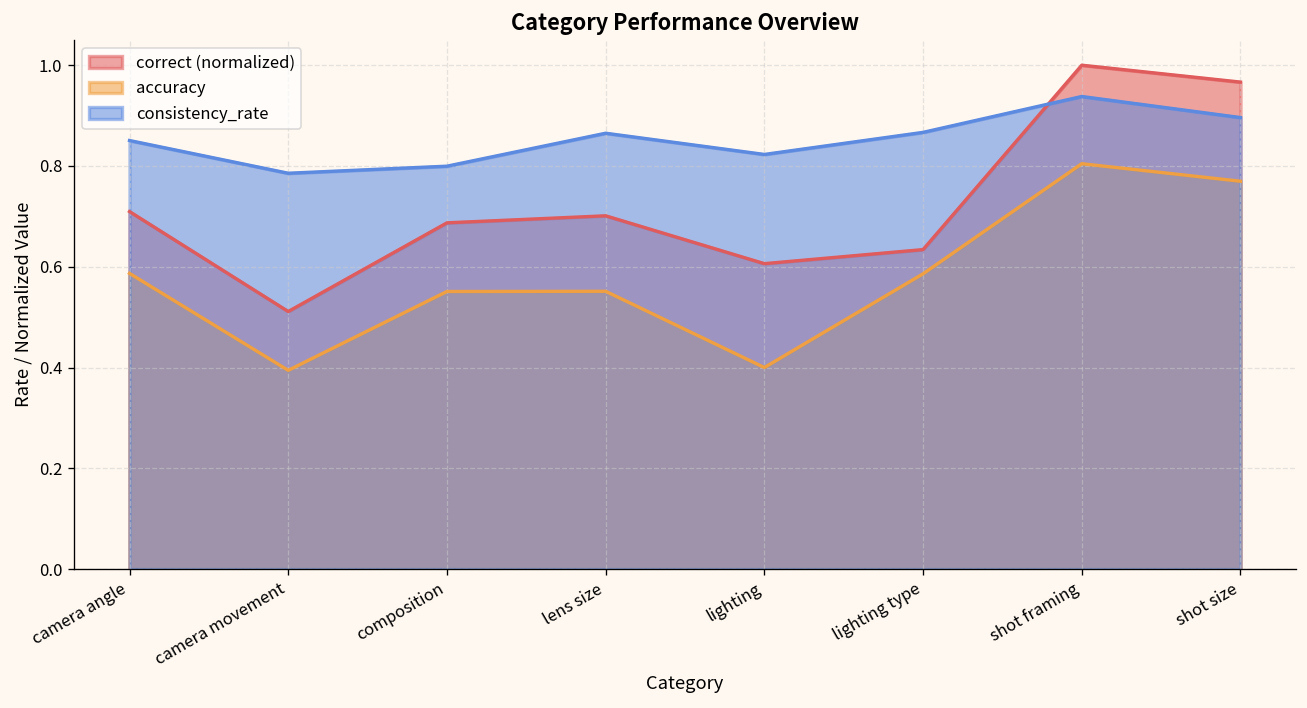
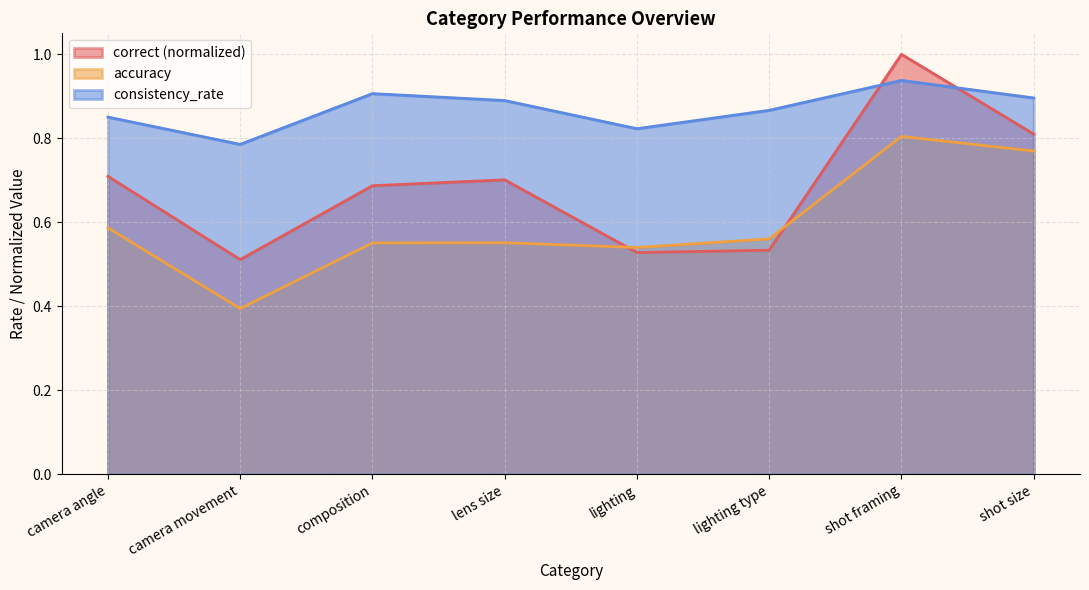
consistency_rate, composition: 0.80 -> 0.91
consistency_rate, lens size: 0.87 -> 0.89
correct (normalized), lighting: 0.61 -> 0.53
accuracy, lighting: 0.40 -> 0.54
correct (normalized), lighting type: 0.63 -> 0.53
accuracy, lighting type: 0.59 -> 0.56
correct (normalized), shot size: 0.97 -> 0.81
